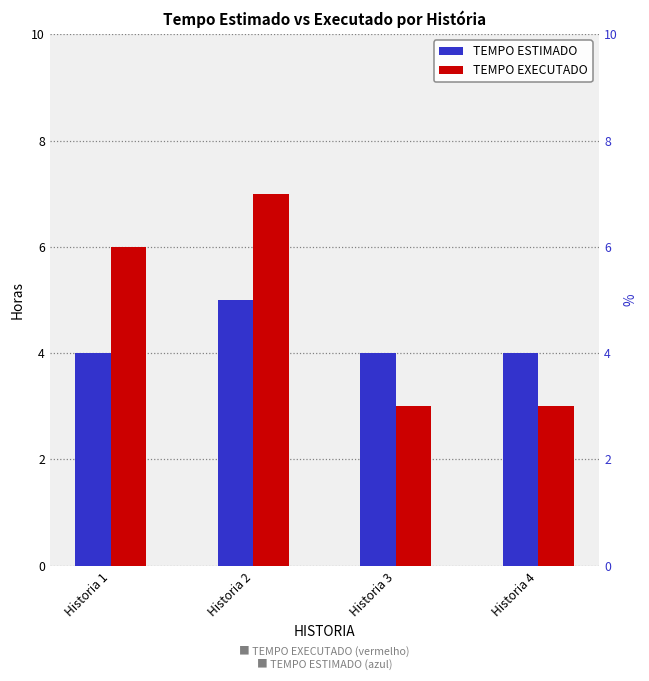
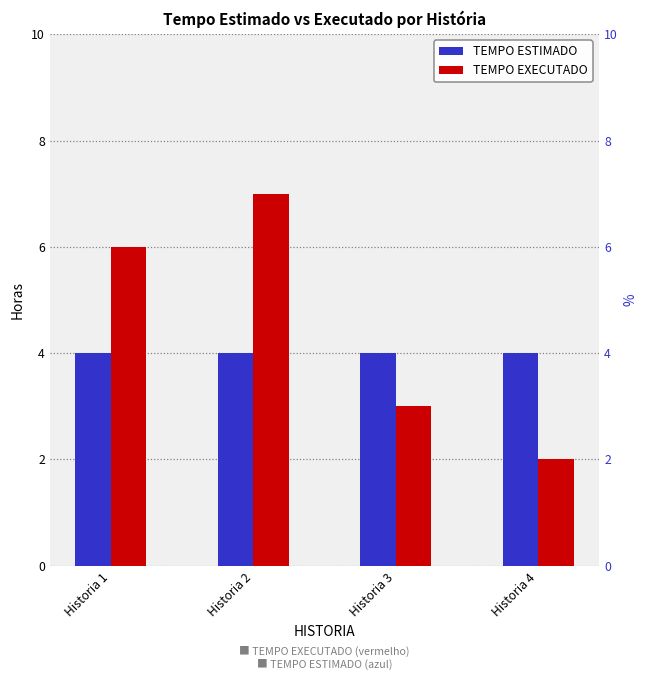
TEMPO ESTIMADO, Historia 2: 5 -> 4
TEMPO EXECUTADO, Historia 4: 3 -> 2
